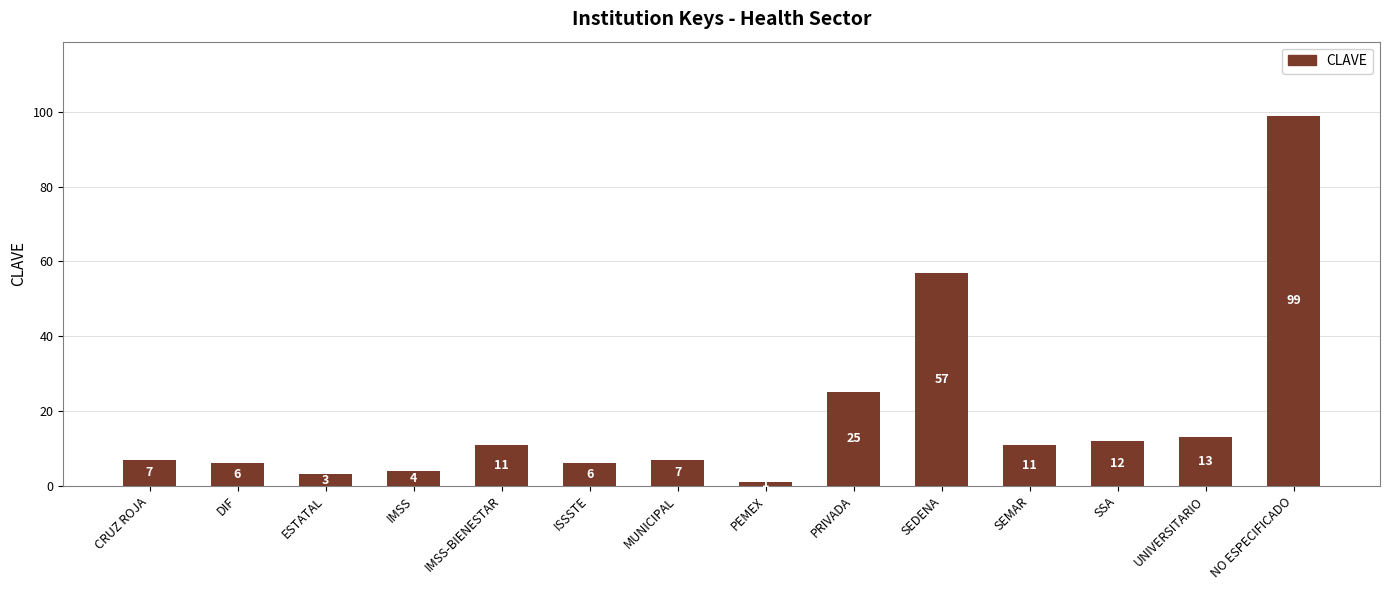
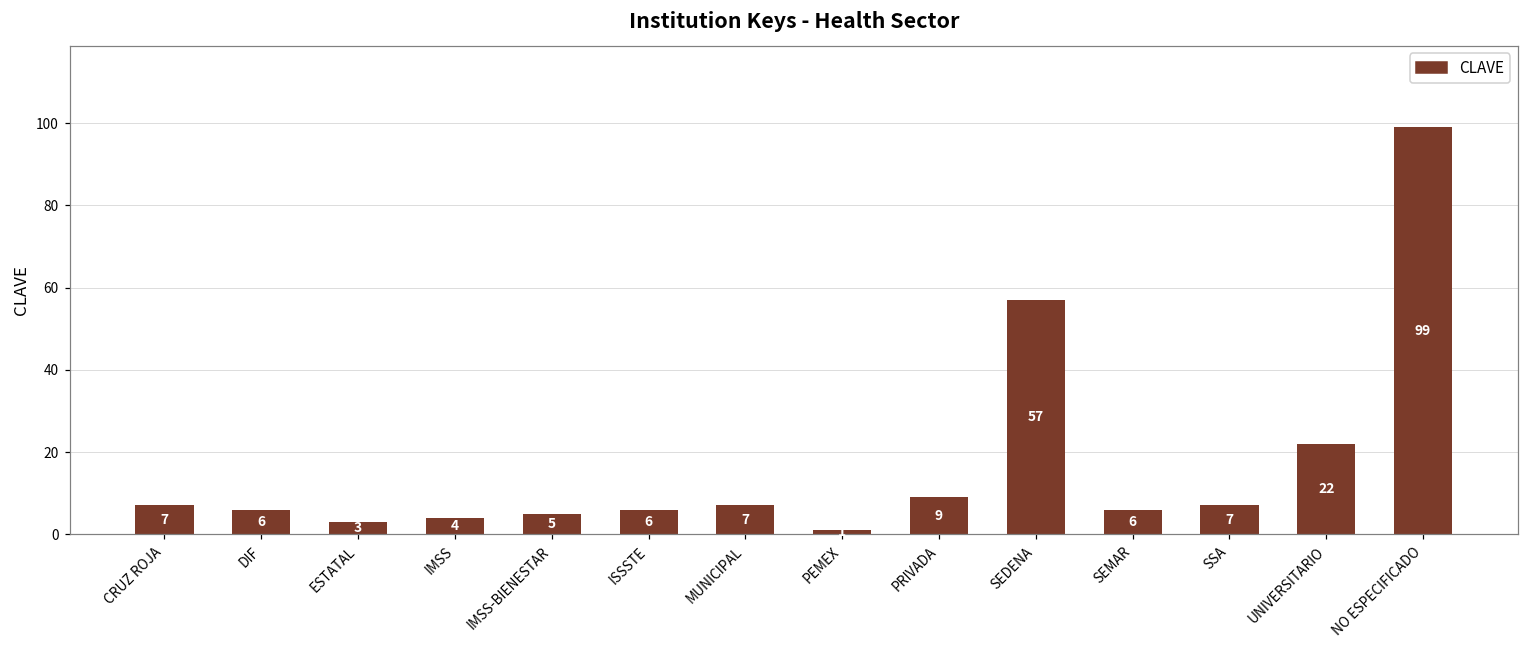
IMSS-BIENESTAR: 11 -> 5
PRIVADA: 25 -> 9
SEMAR: 11 -> 6
SSA: 12 -> 7
UNIVERSITARIO: 13 -> 22
